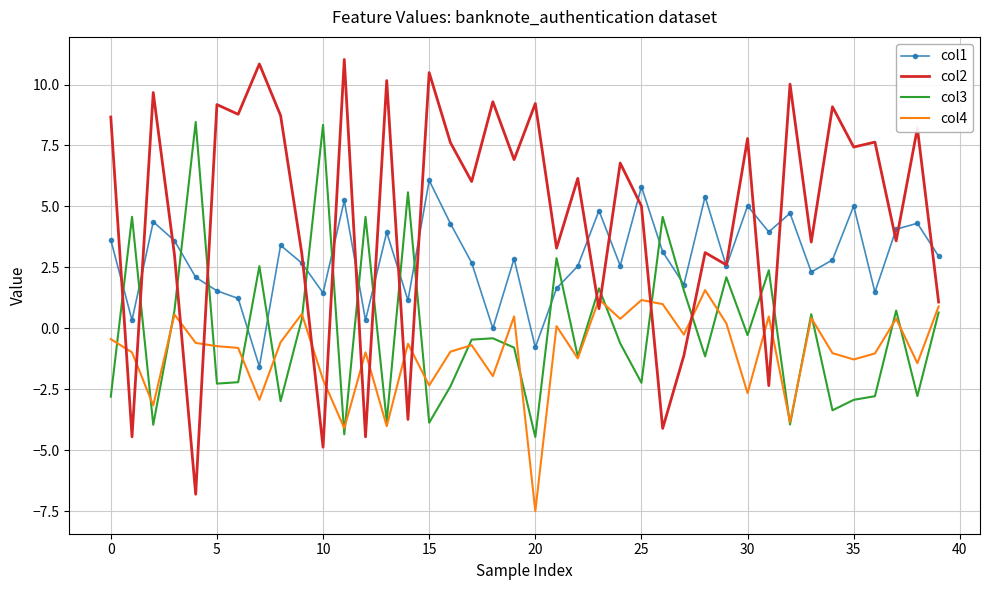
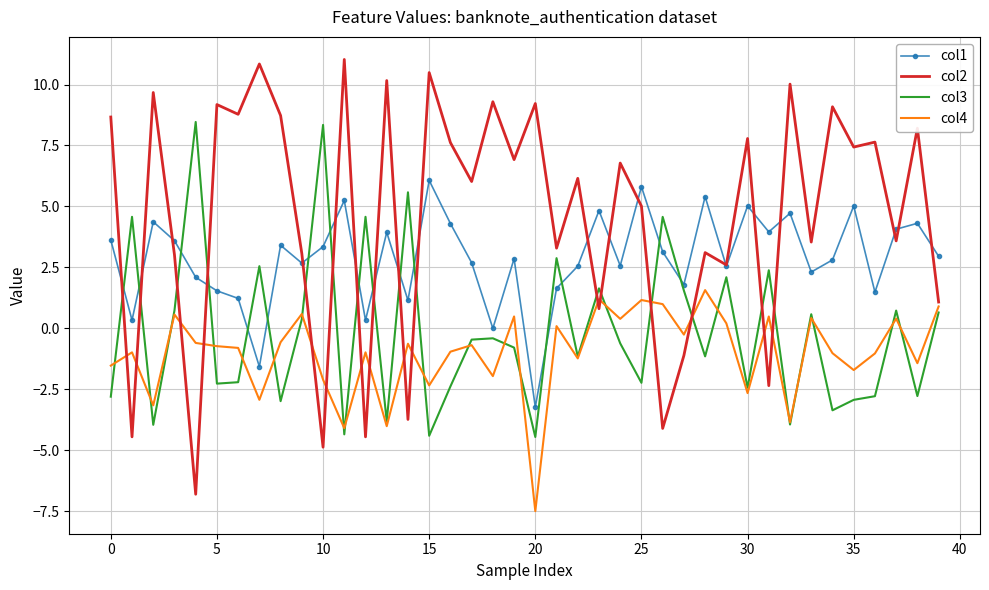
col4, 0: -0.4 -> -1.5
col1, 10: 1.4 -> 3.3
col3, 15: -3.9 -> -4.4
col1, 20: -0.8 -> -3.2
col3, 30: -0.3 -> -2.4
col4, 35: -1.3 -> -1.7
